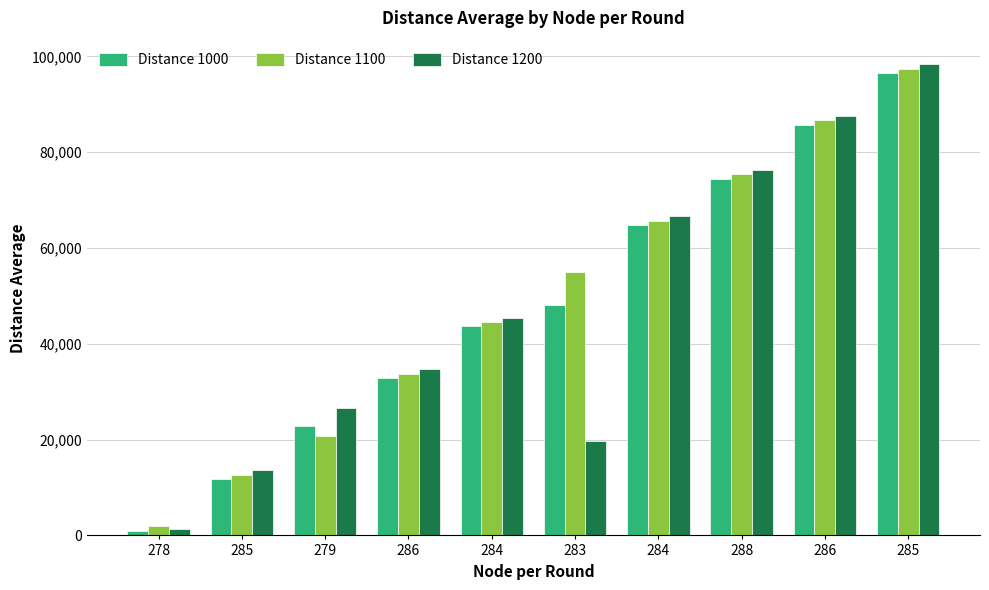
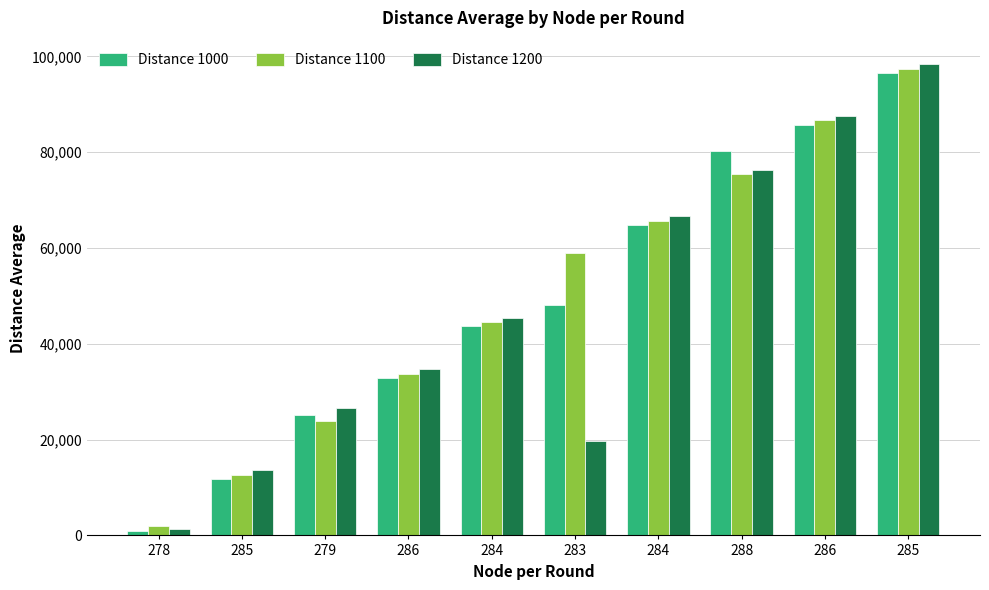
Distance 1000, 279: 23,000 -> 25,000
Distance 1100, 279: 21,000 -> 24,000
Distance 1100, 283: 55,000 -> 59,000
Distance 1000, 288: 74,000 -> 80,000
